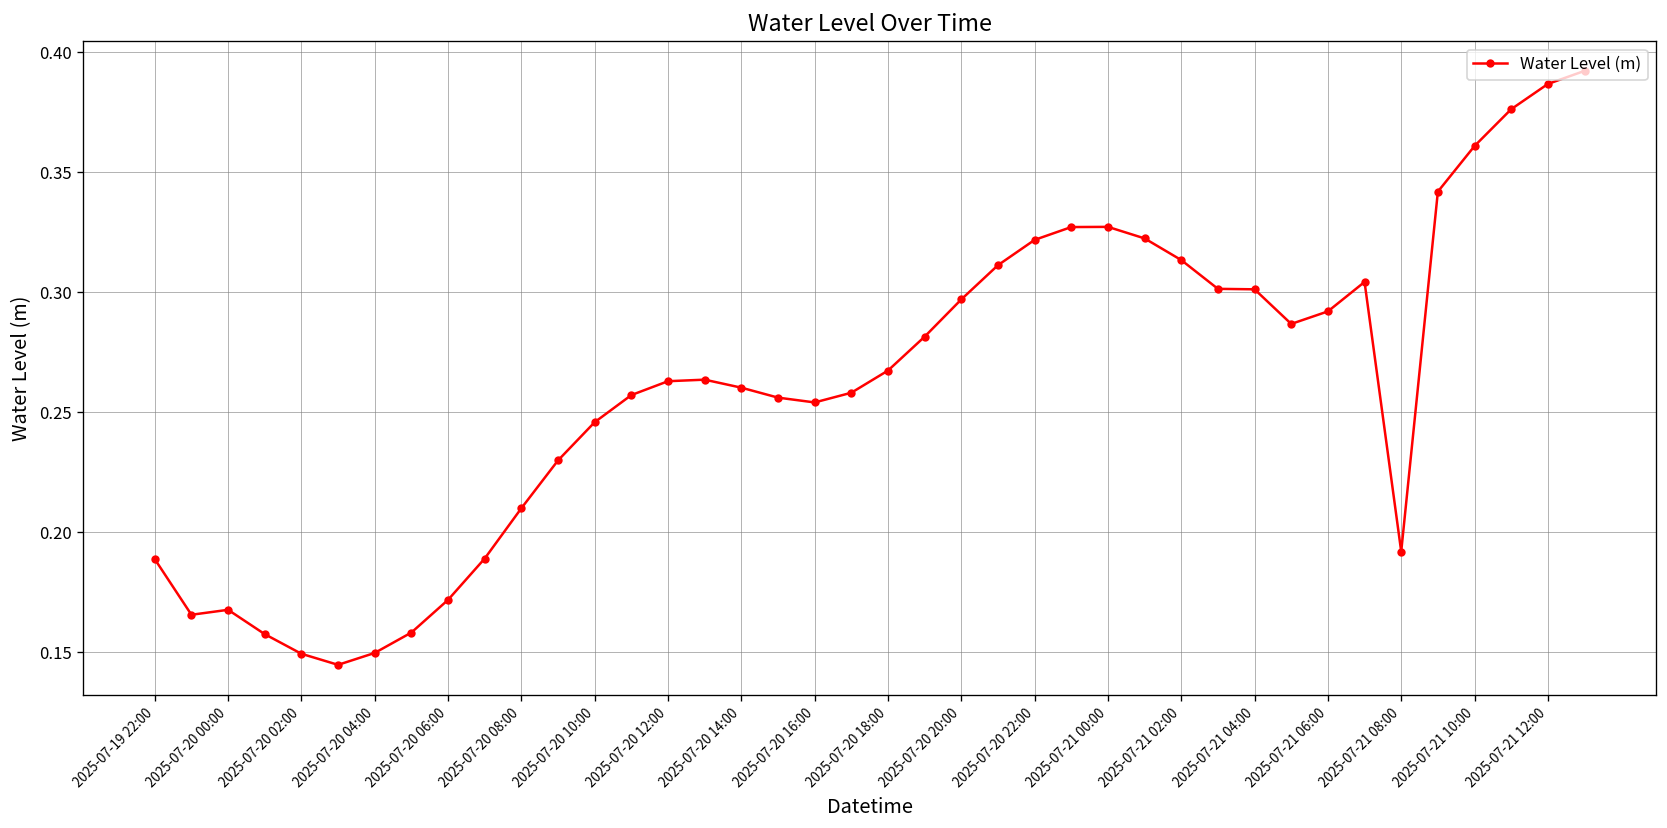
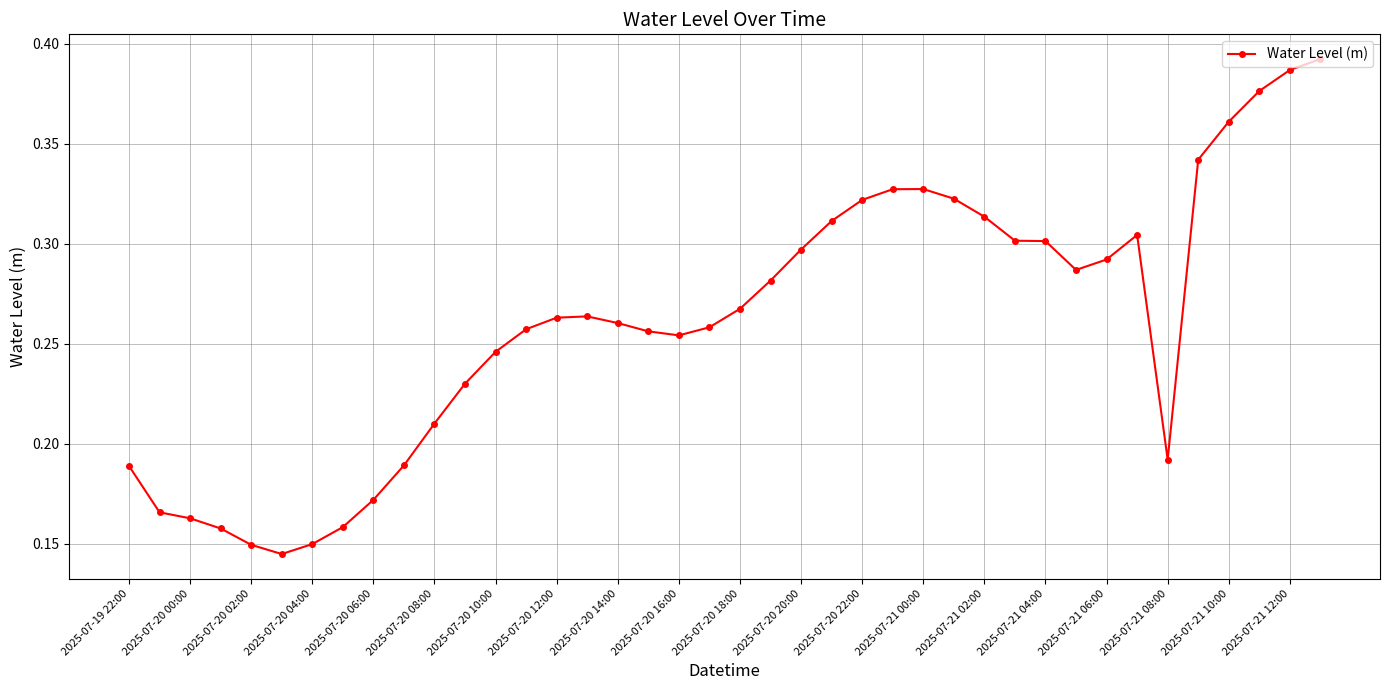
2025-07-20 00:00: 0.168 -> 0.163
